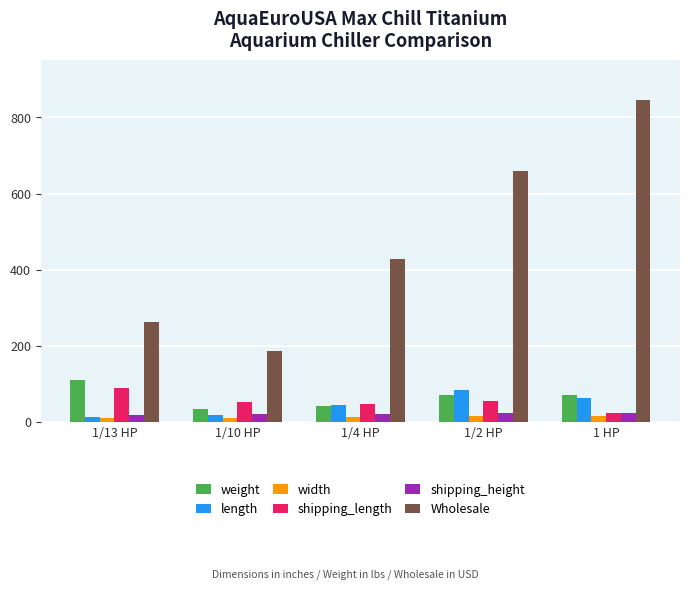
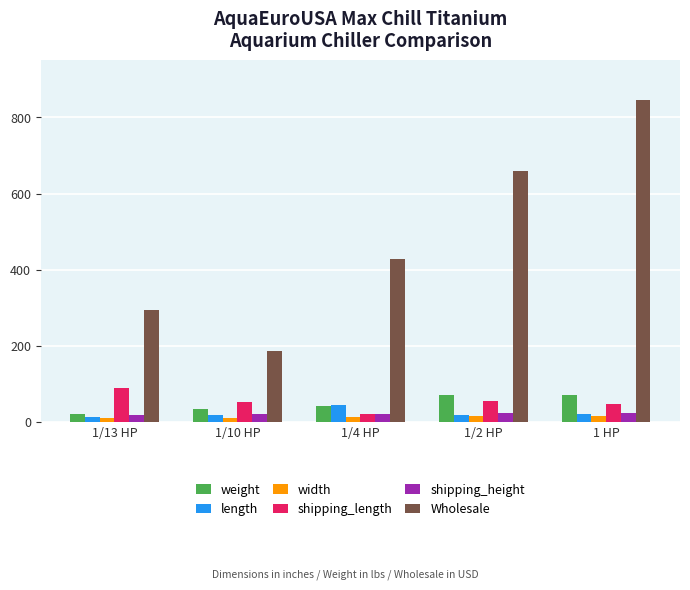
weight, 1/13 HP: 110 -> 20
Wholesale, 1/13 HP: 260 -> 290
shipping_length, 1/4 HP: 50 -> 20
length, 1/2 HP: 80 -> 20
length, 1 HP: 60 -> 20
shipping_length, 1 HP: 20 -> 50
